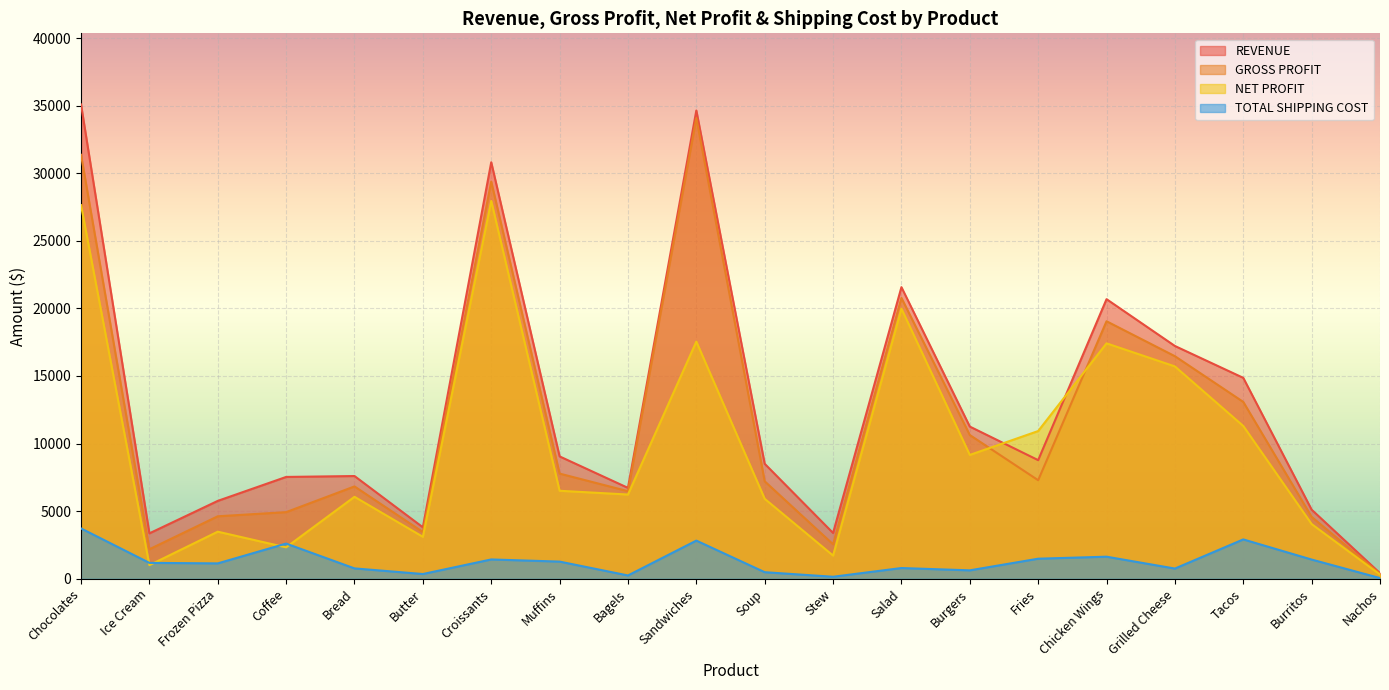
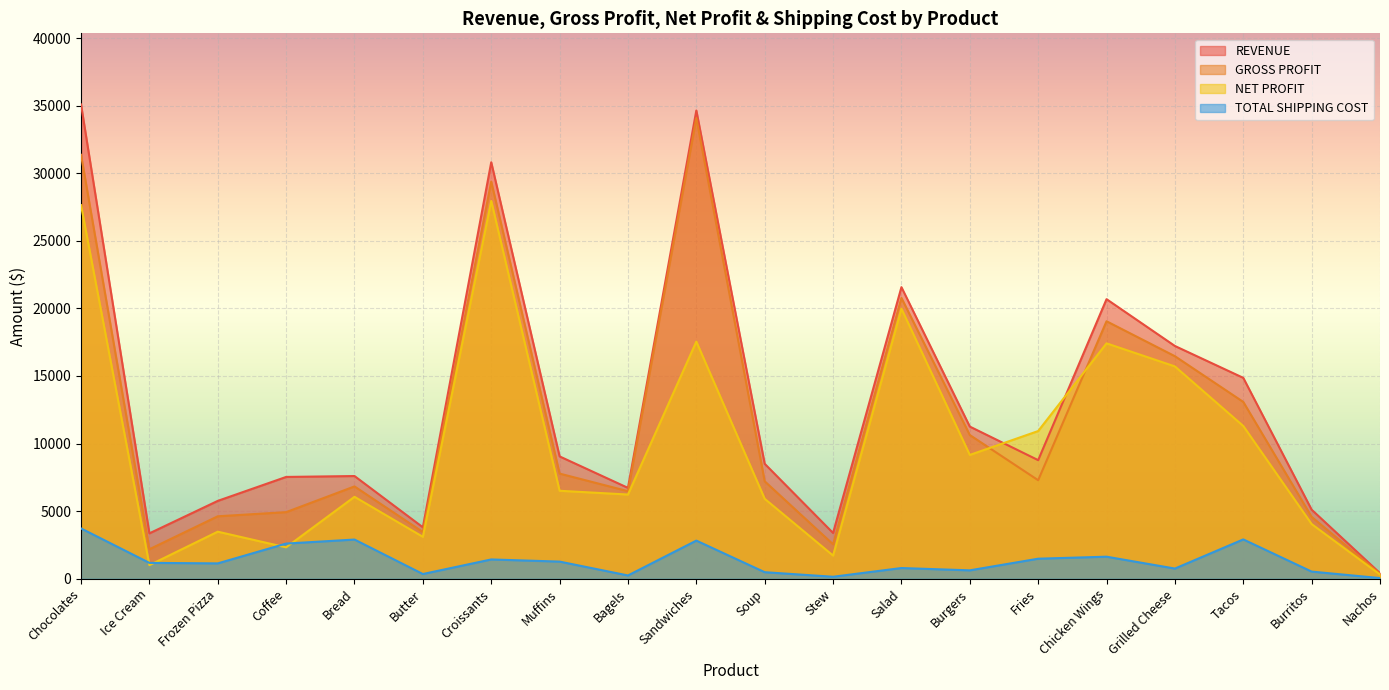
TOTAL SHIPPING COST, Bread: 800 -> 2900
TOTAL SHIPPING COST, Burritos: 1400 -> 500
